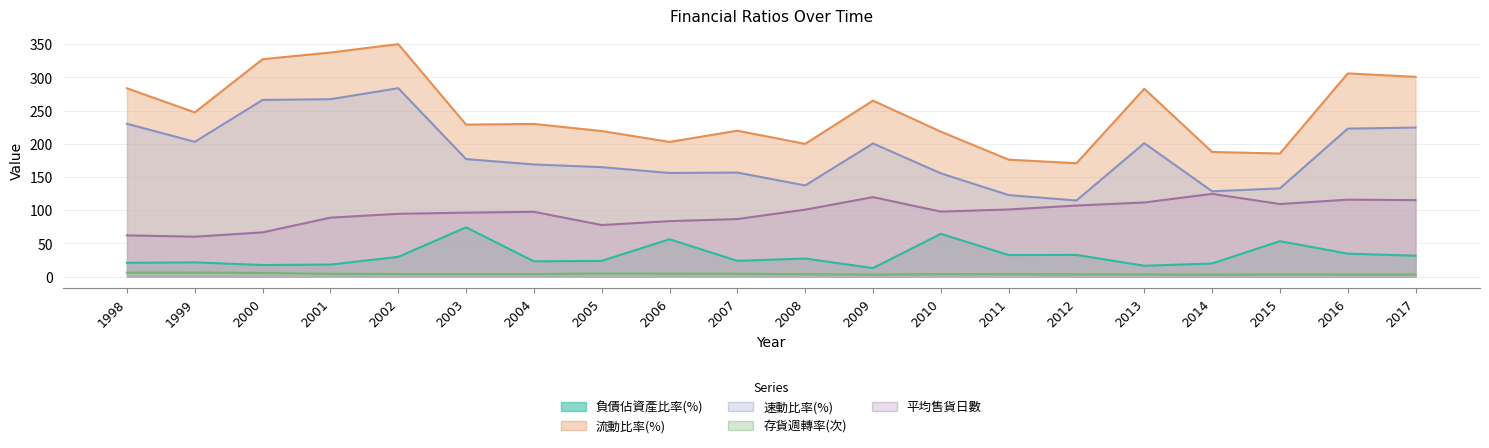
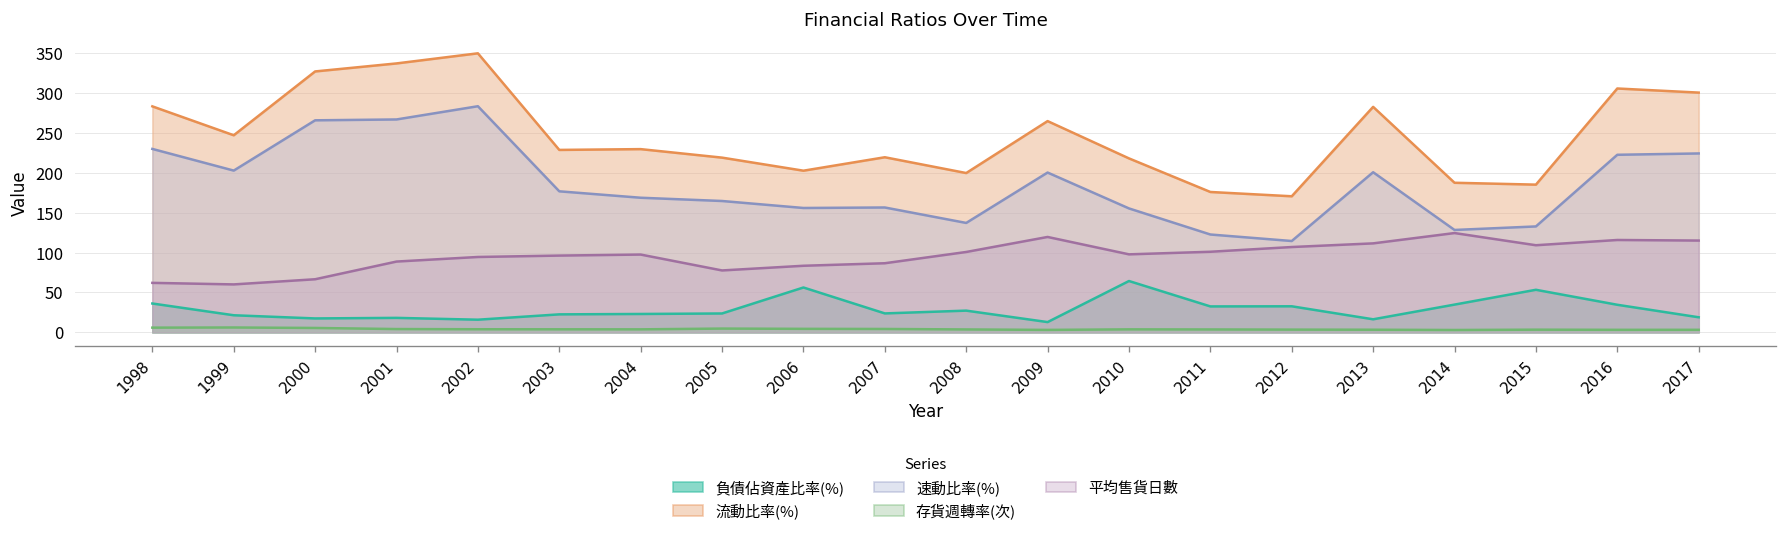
負債佔資產比率(%), 1998: 20 -> 40
負債佔資產比率(%), 2002: 30 -> 20
負債佔資產比率(%), 2003: 70 -> 20
負債佔資產比率(%), 2014: 20 -> 30
負債佔資產比率(%), 2017: 30 -> 20
